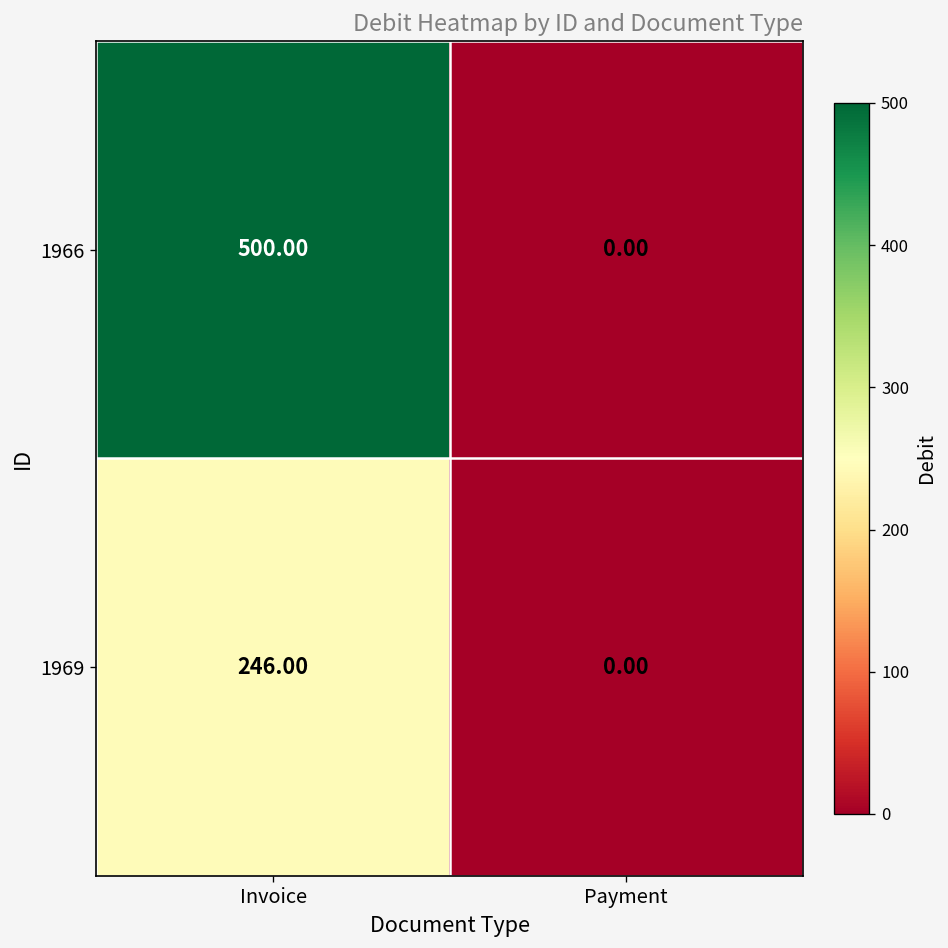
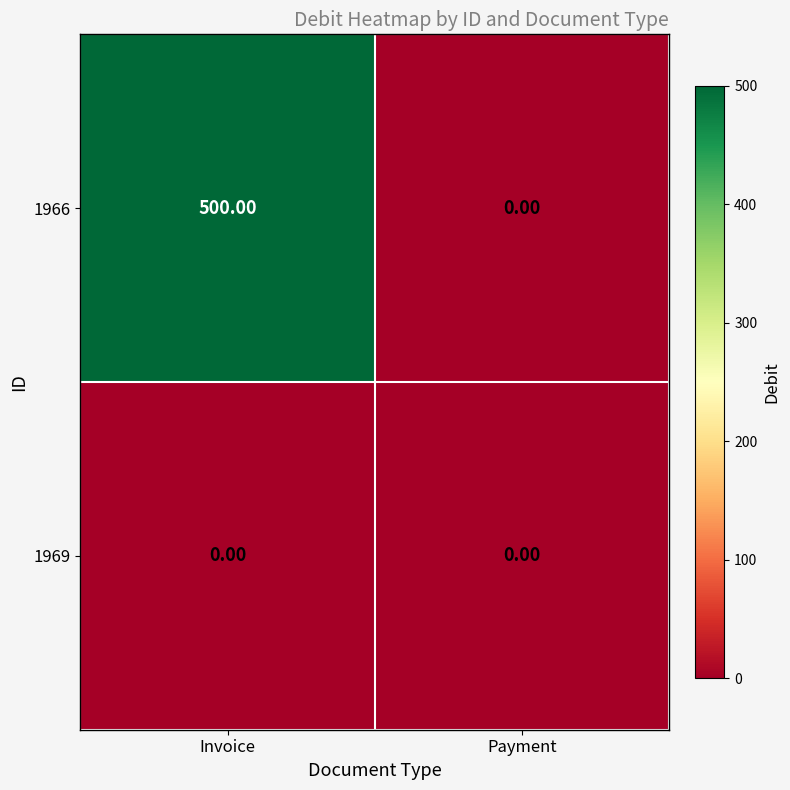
1969, Invoice: 246.00 -> 0.00
